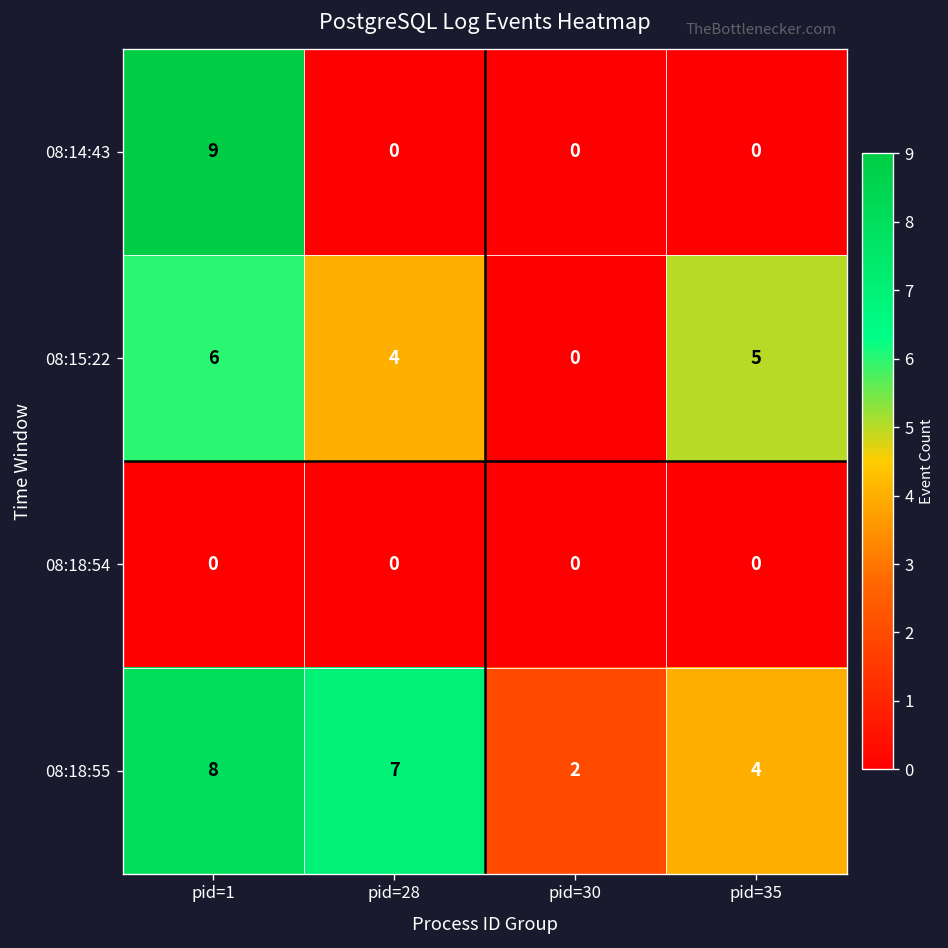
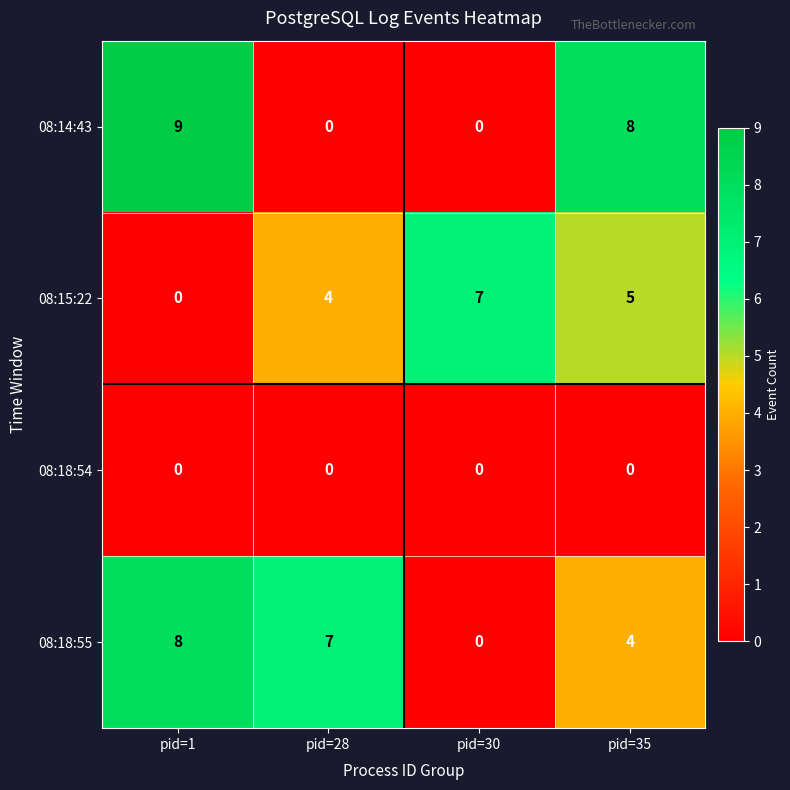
08:14:43, pid=35: 0 -> 8
08:15:22, pid=1: 6 -> 0
08:15:22, pid=30: 0 -> 7
08:18:55, pid=30: 2 -> 0
